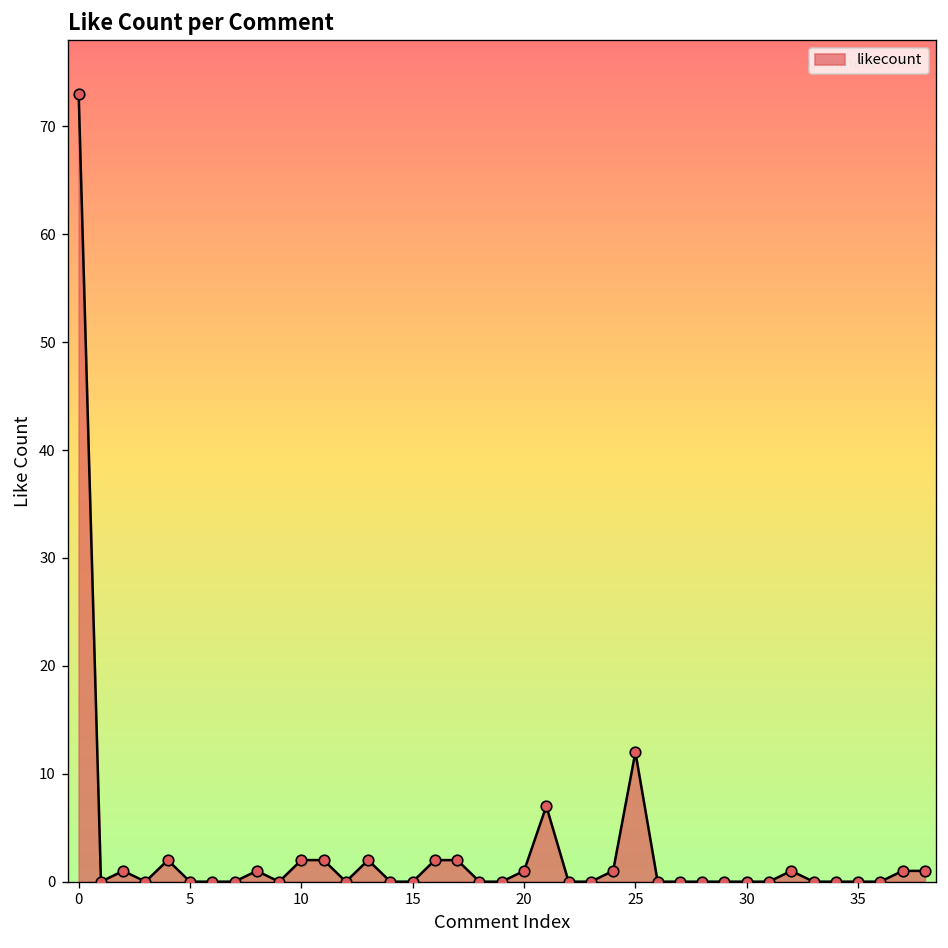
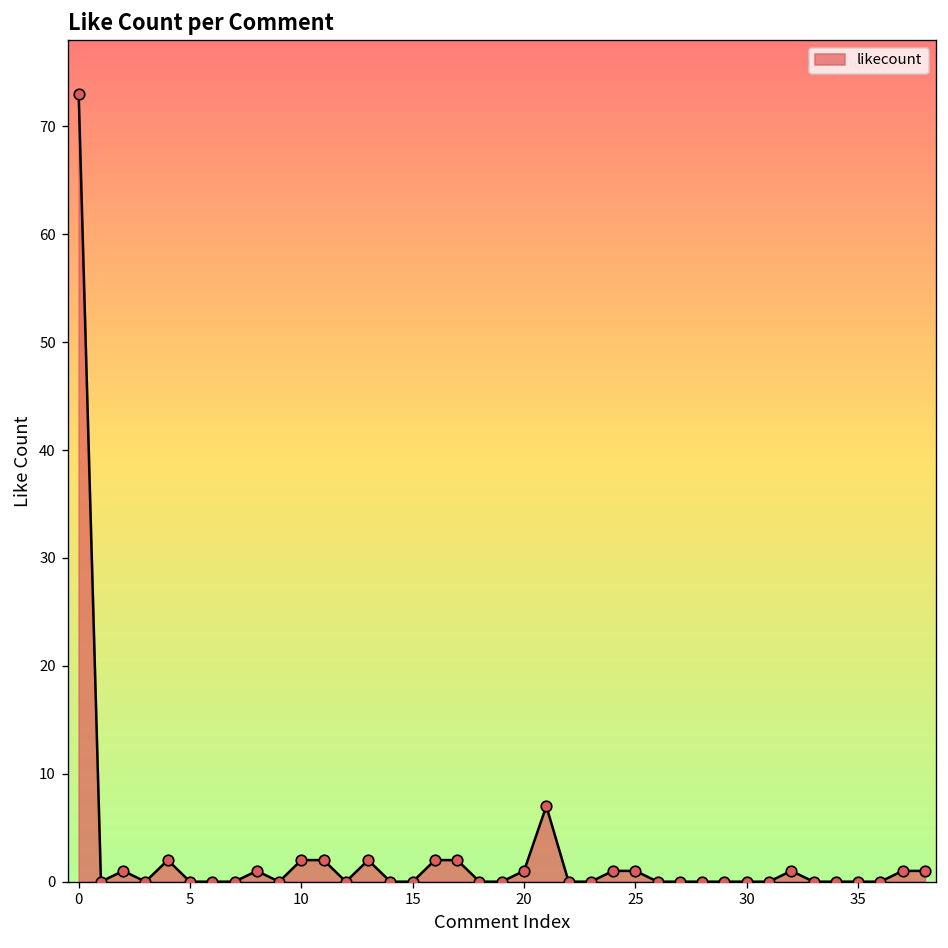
25: 12 -> 1
